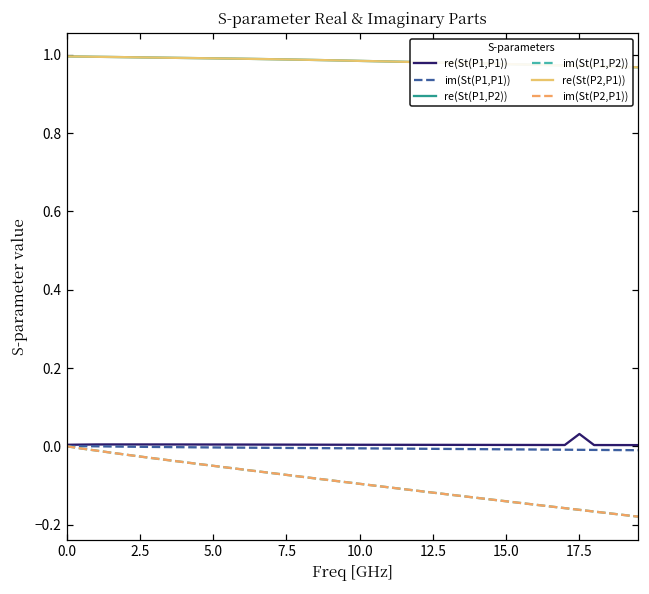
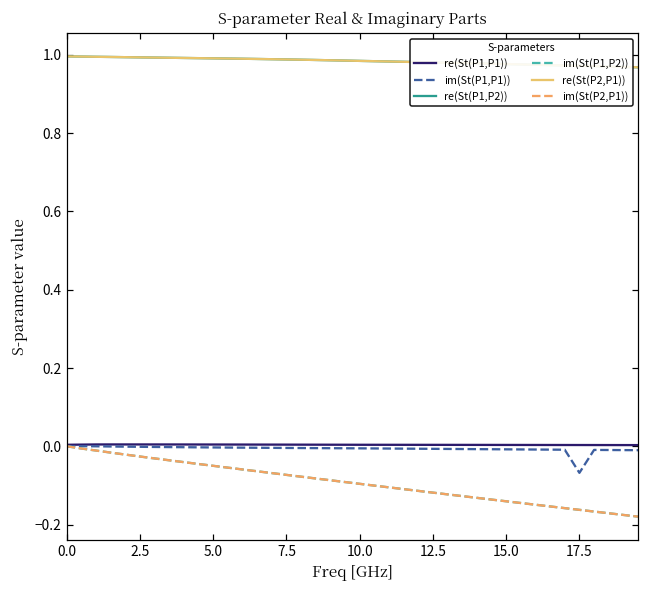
re(St(P1,P1)), 17.5: 0.03 -> 0.00
im(St(P1,P1)), 17.5: -0.01 -> -0.07
